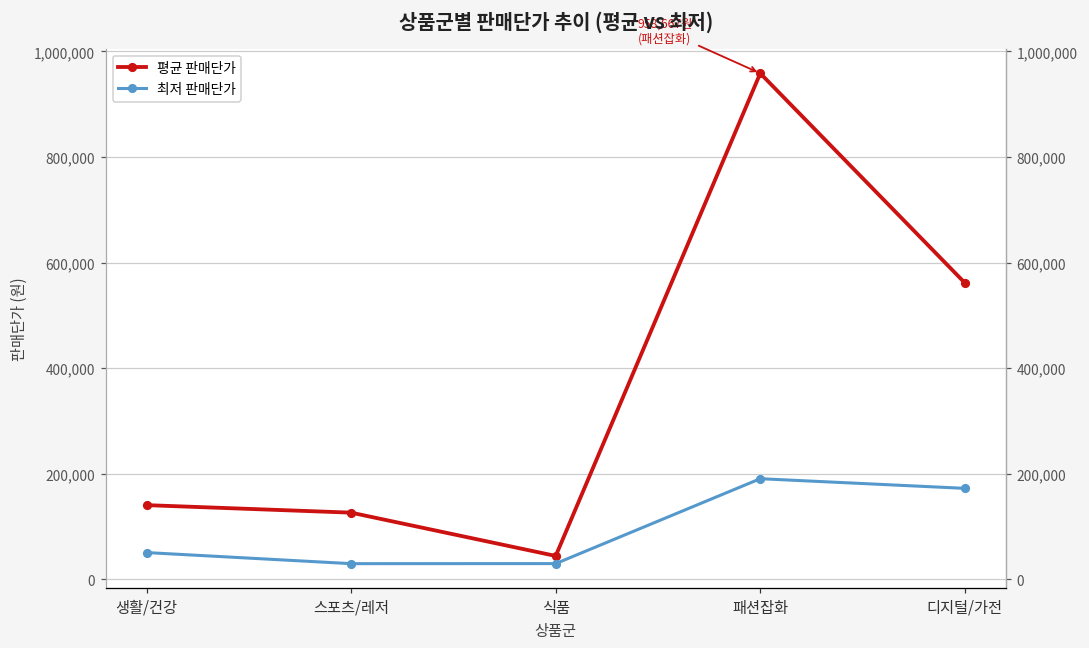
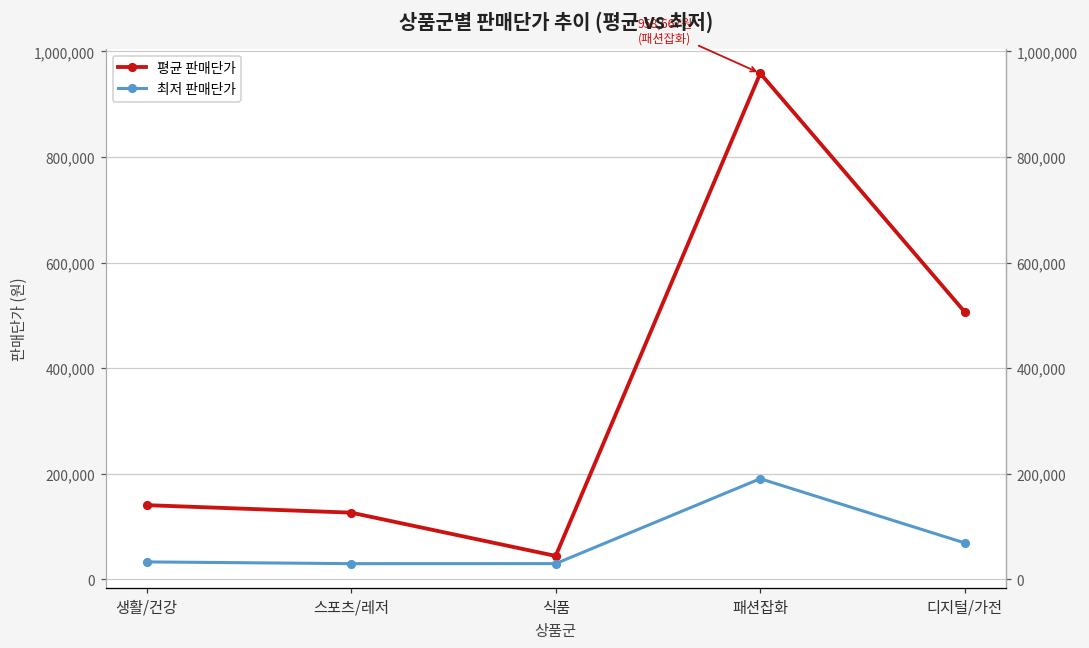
최저 판매단가, 생활/건강: 50,000 -> 30,000
평균 판매단가, 디지털/가전: 560,000 -> 510,000
최저 판매단가, 디지털/가전: 170,000 -> 70,000
